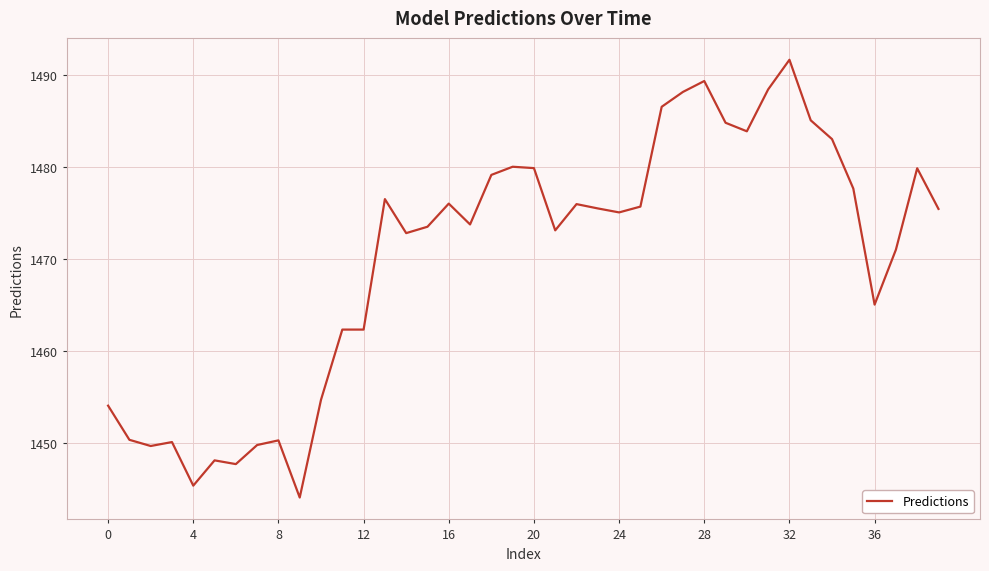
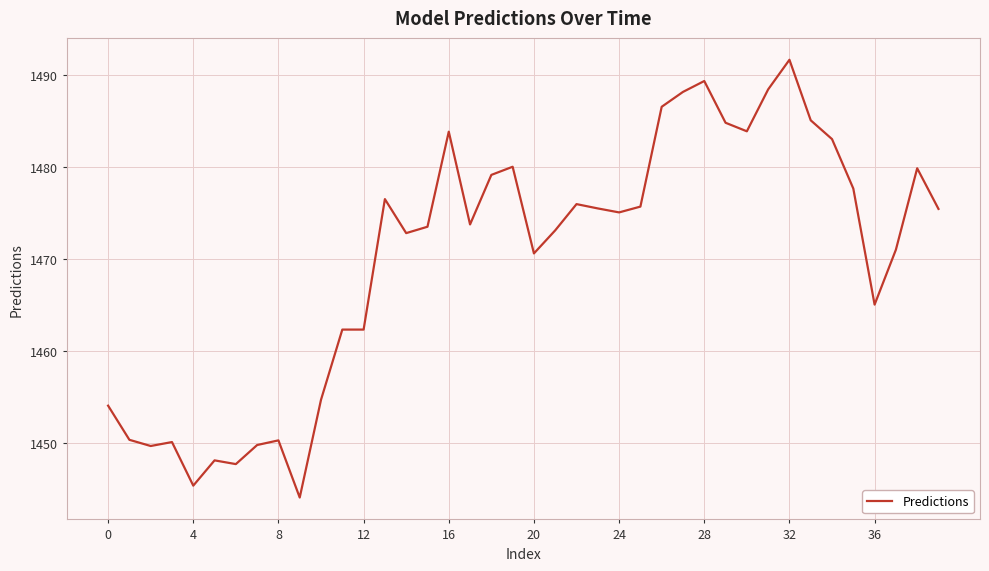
16: 1476 -> 1484
20: 1480 -> 1471
